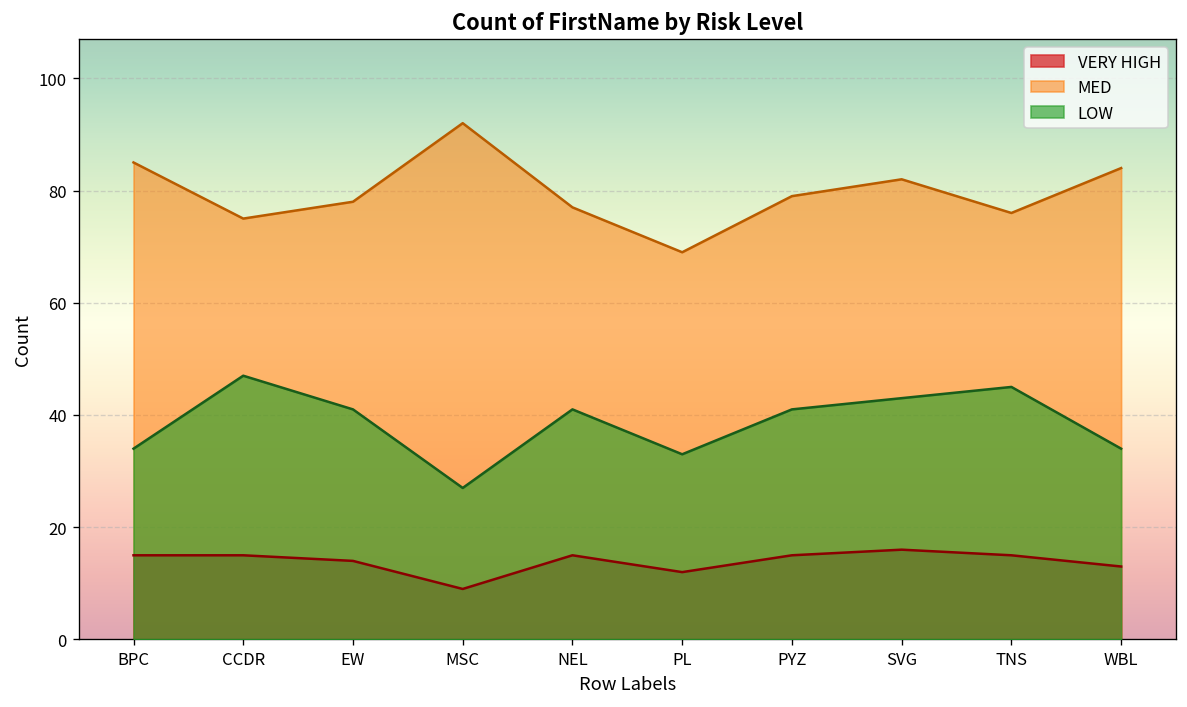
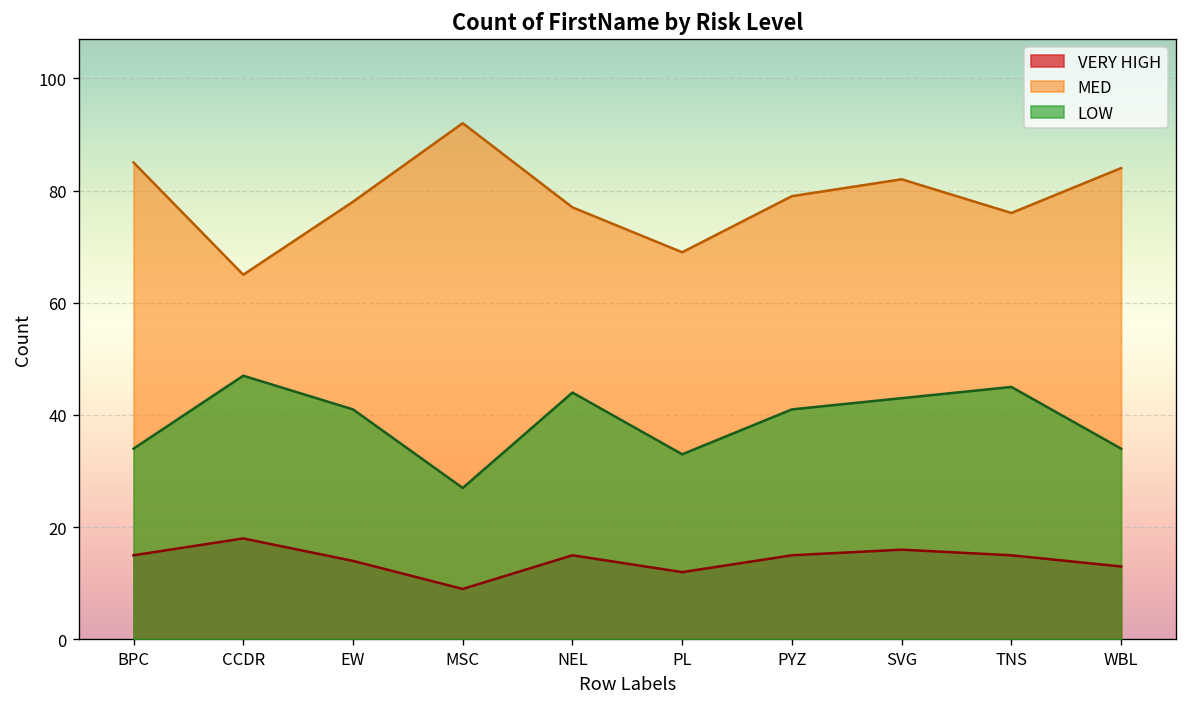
VERY HIGH, CCDR: 15 -> 18
MED, CCDR: 75 -> 65
LOW, NEL: 41 -> 44
